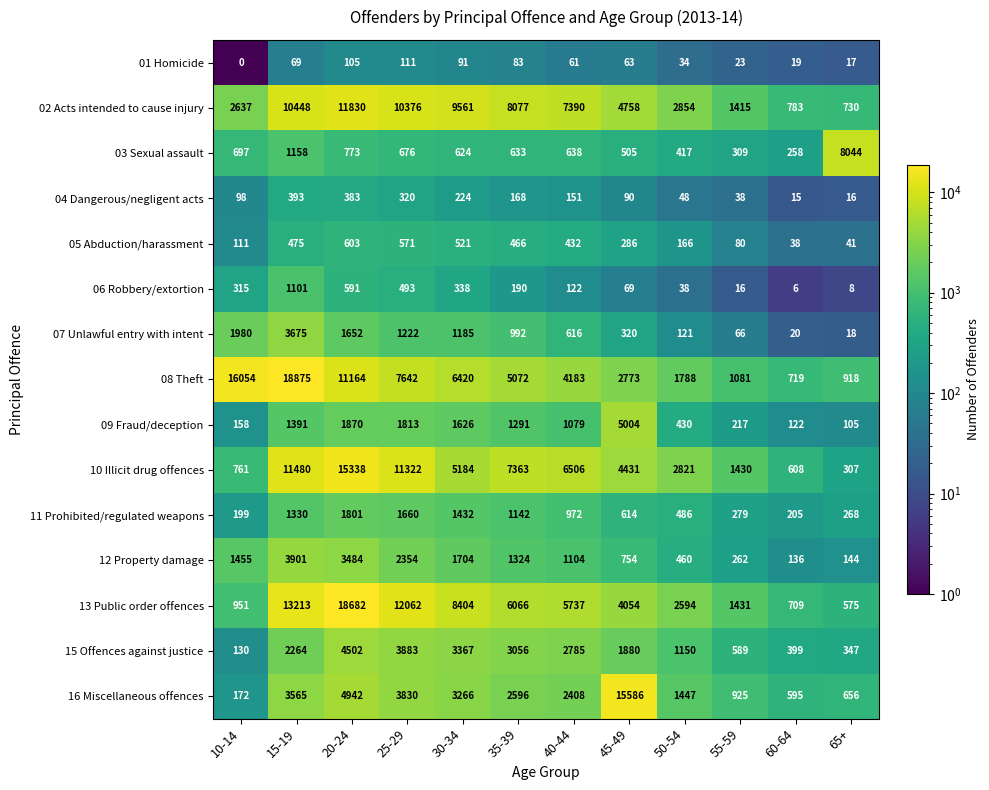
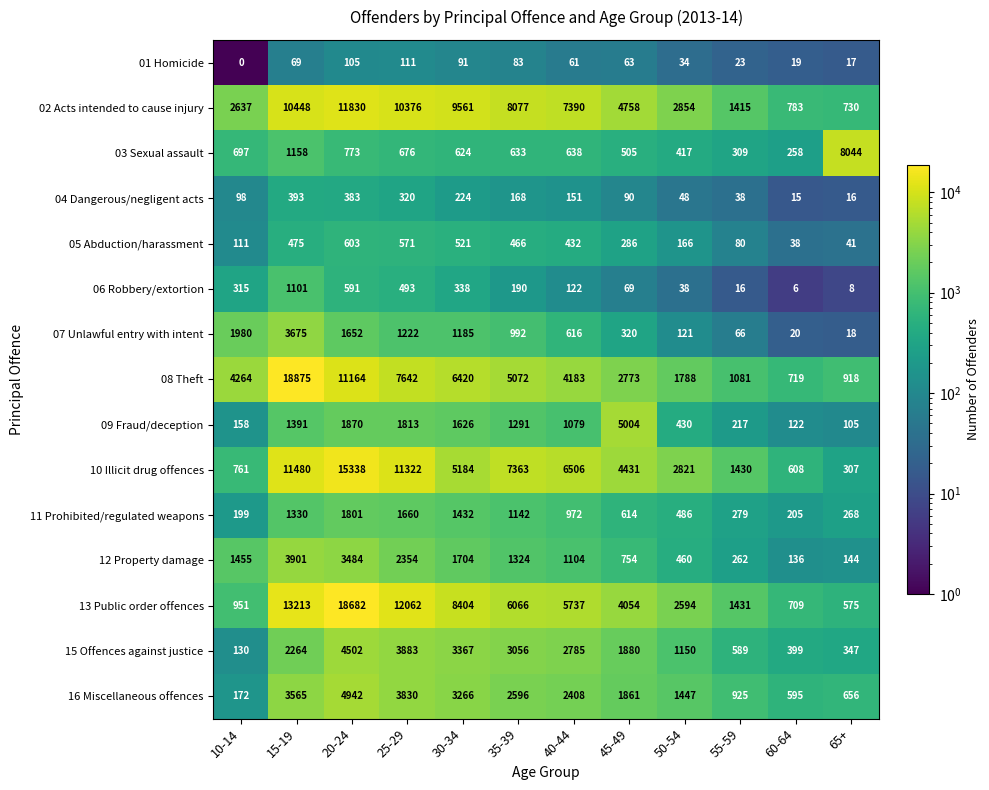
08 Theft, 10-14: 16054 -> 4264
16 Miscellaneous offences, 45-49: 15586 -> 1861
